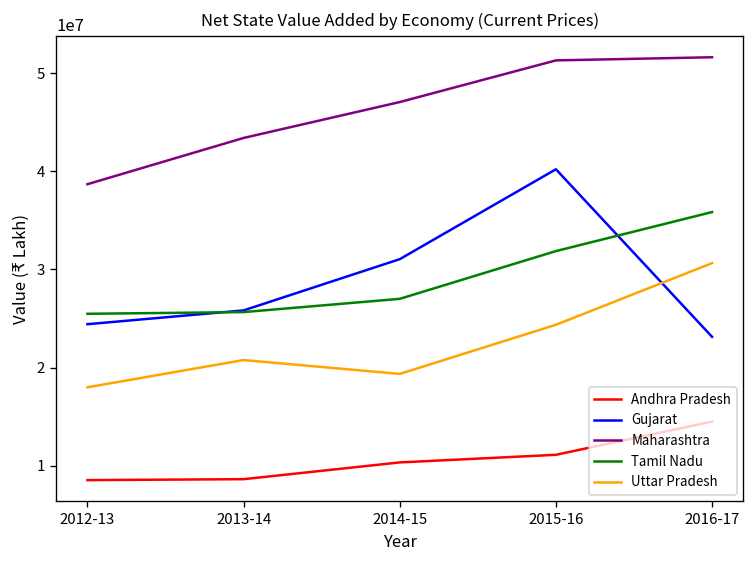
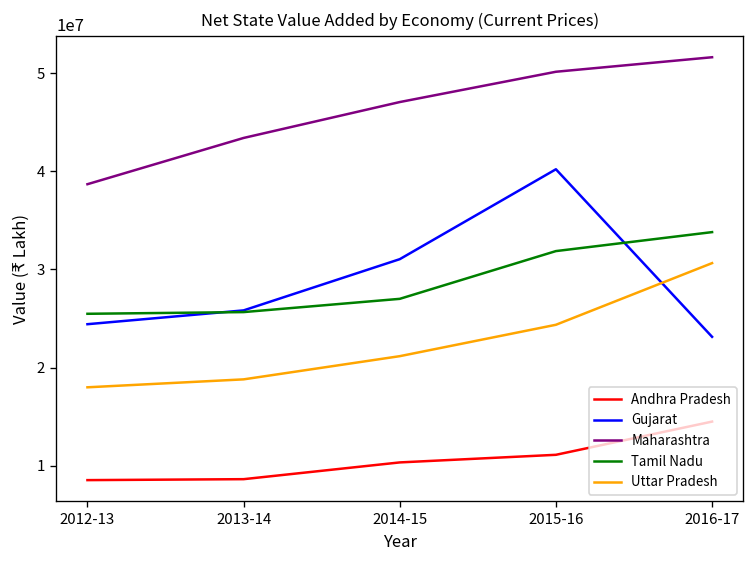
Uttar Pradesh, 2013-14: 21000000 -> 19000000
Uttar Pradesh, 2014-15: 19000000 -> 21000000
Maharashtra, 2015-16: 51000000 -> 50000000
Tamil Nadu, 2016-17: 36000000 -> 34000000
